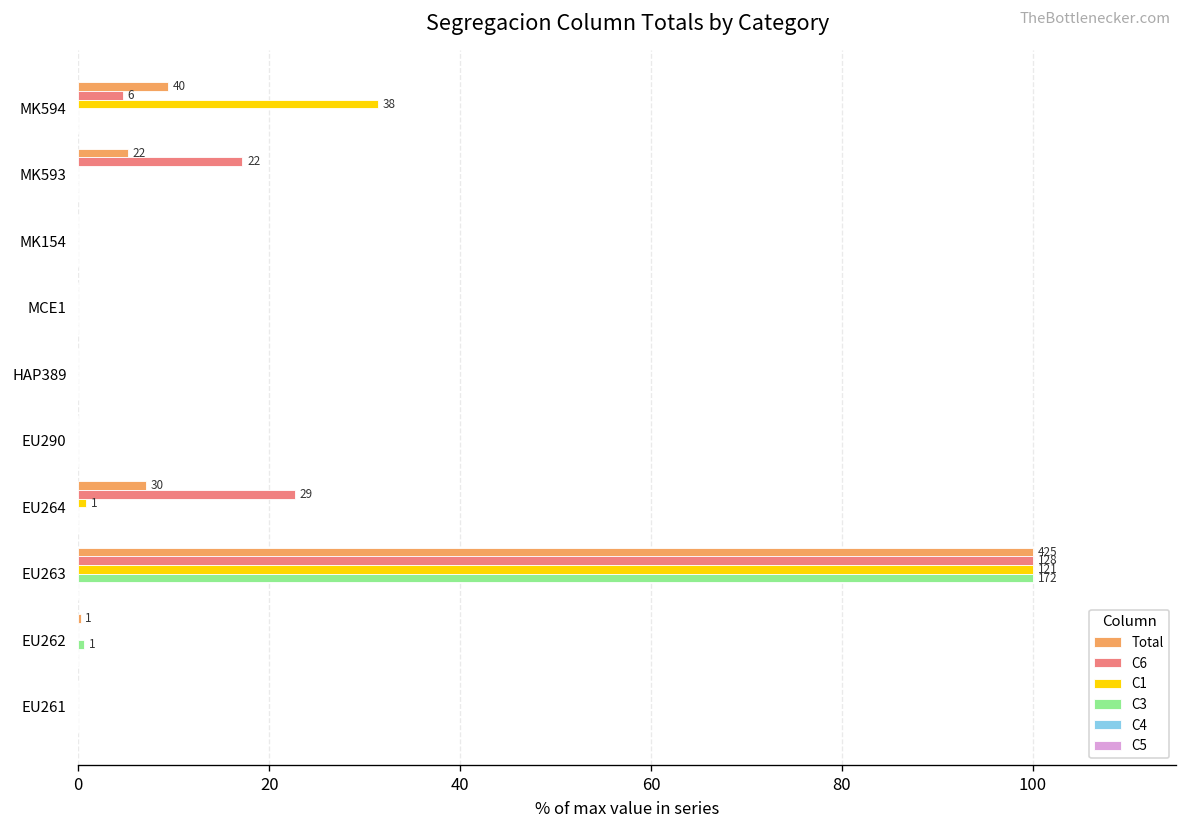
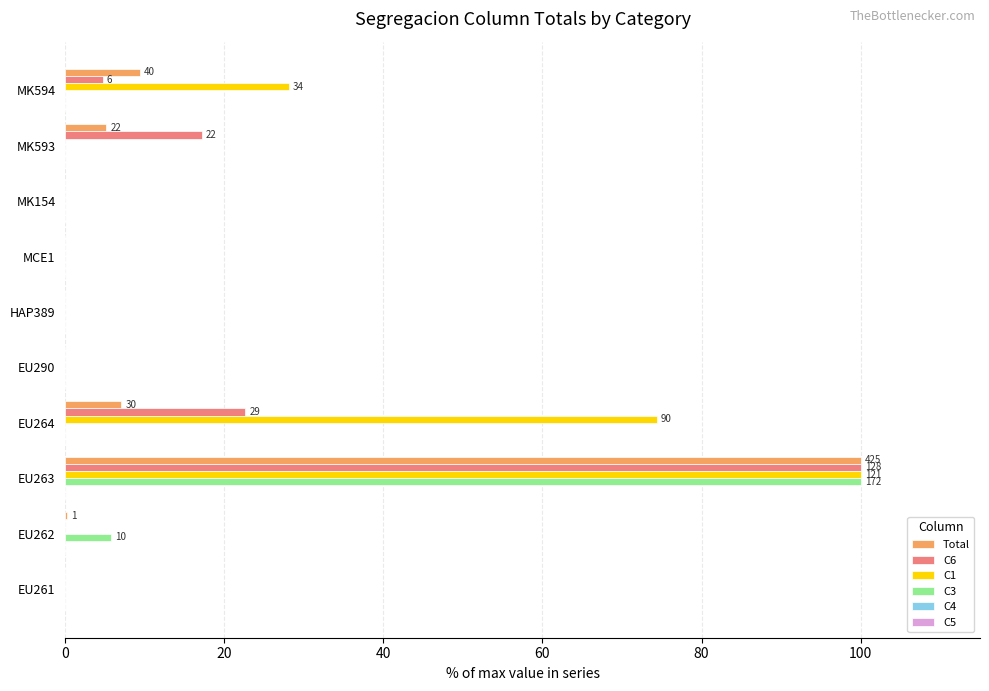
C1, MK594: 38 -> 34
C1, EU264: 1 -> 90
C3, EU262: 1 -> 10
